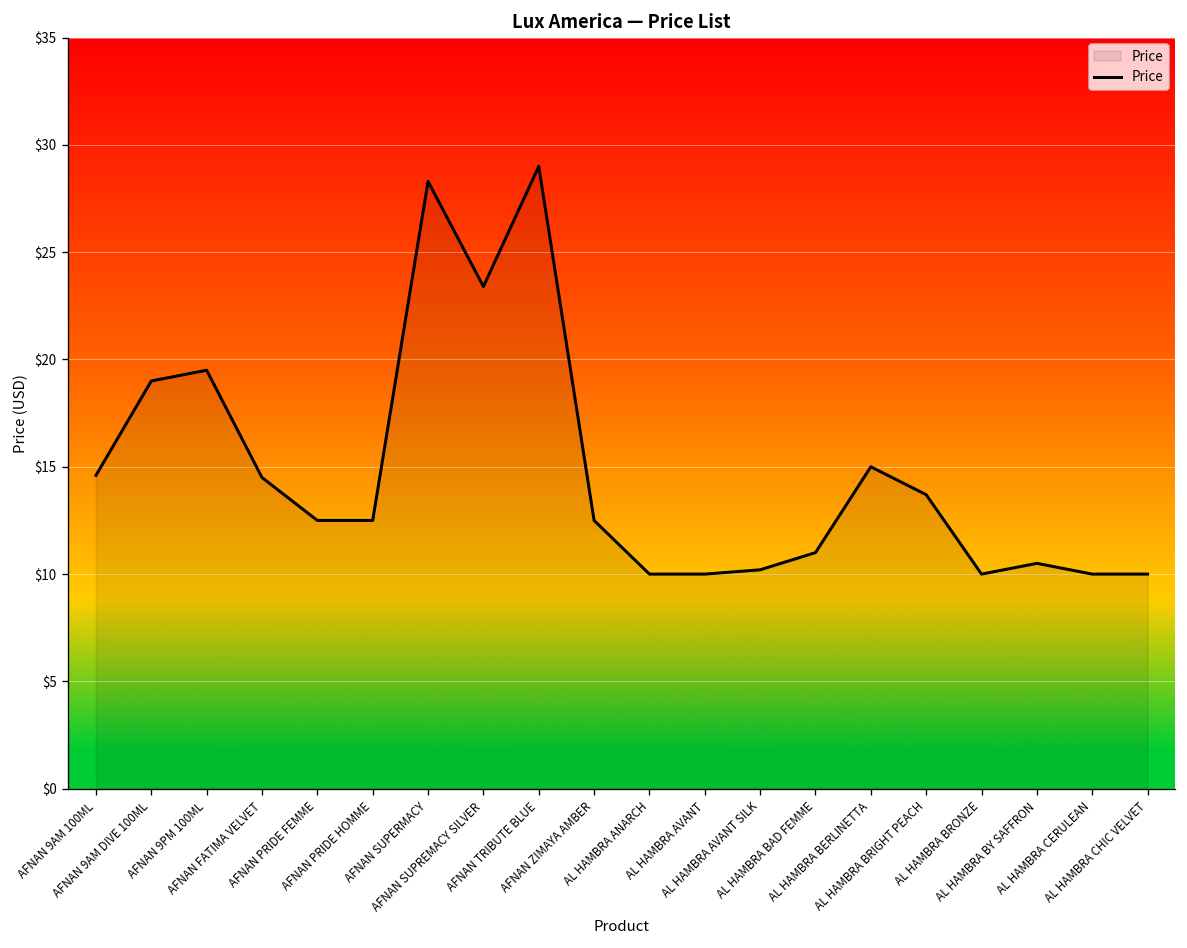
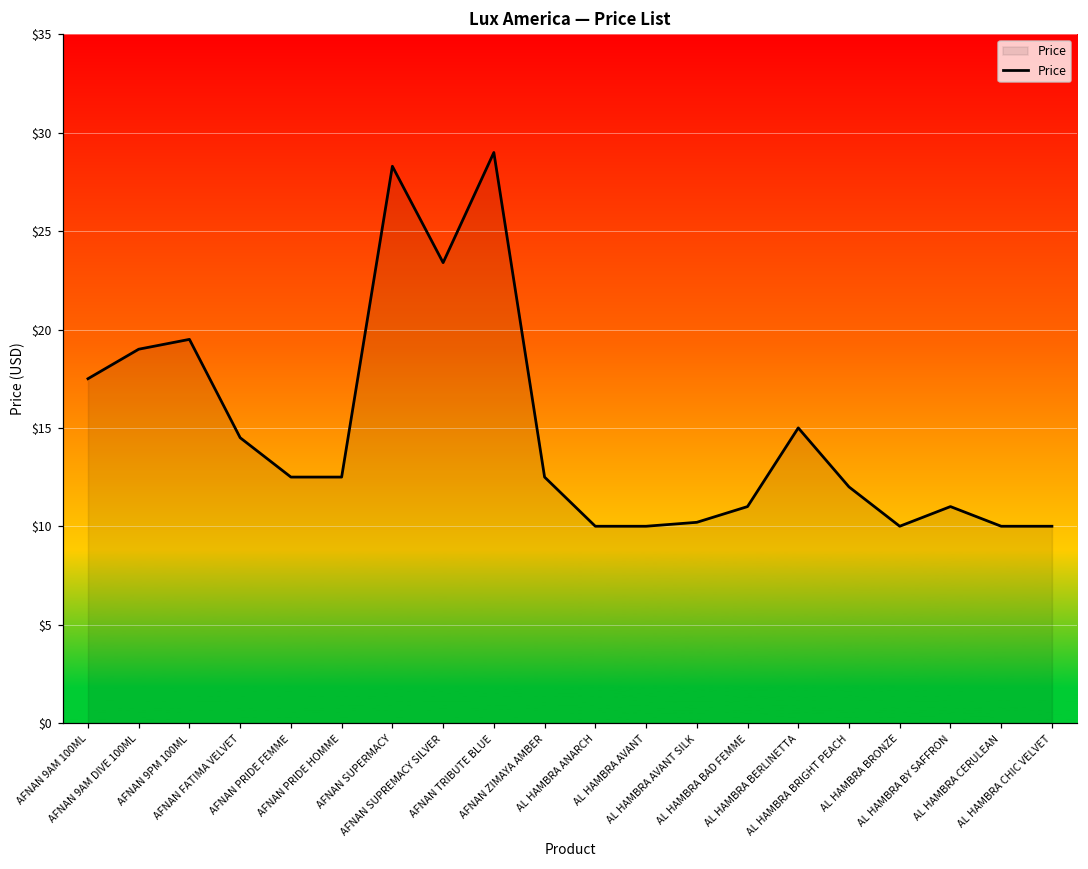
AFNAN 9AM 100ML: $14.6 -> $17.5
AL HAMBRA BRIGHT PEACH: $13.7 -> $12.0
AL HAMBRA BY SAFFRON: $10.5 -> $11.0
